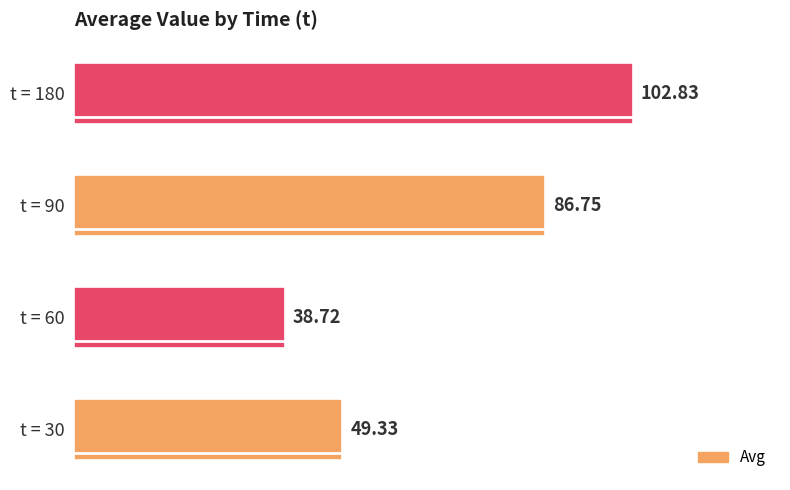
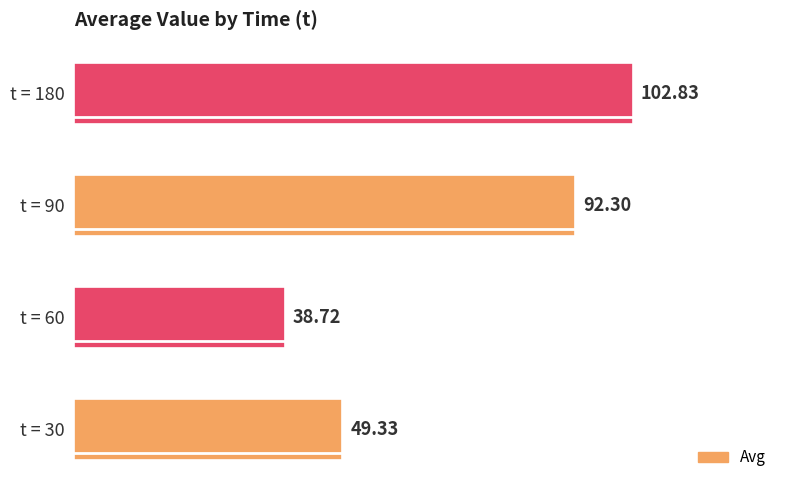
t = 90: 86.75 -> 92.30
